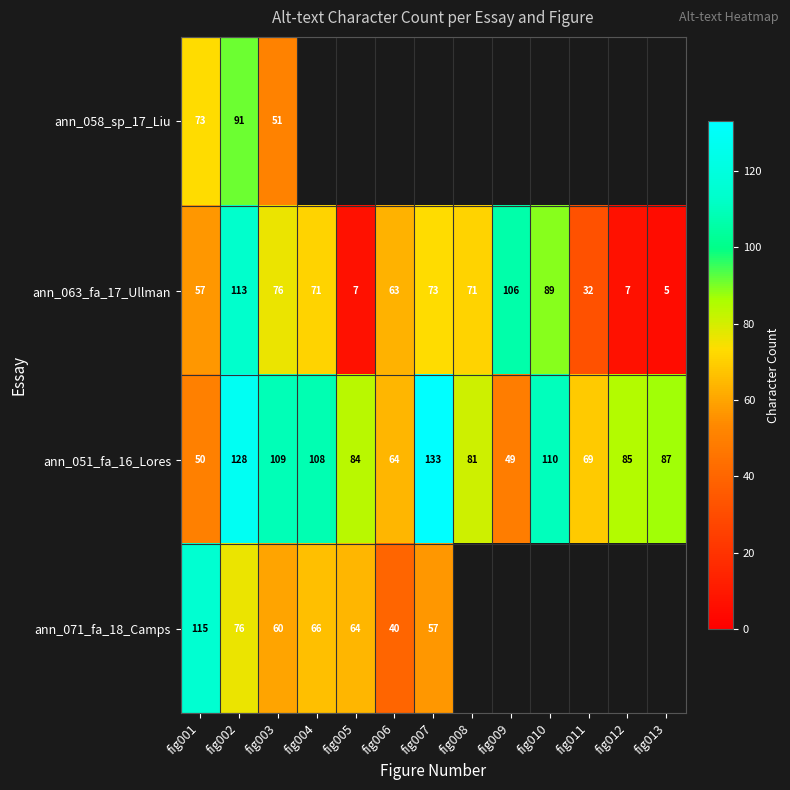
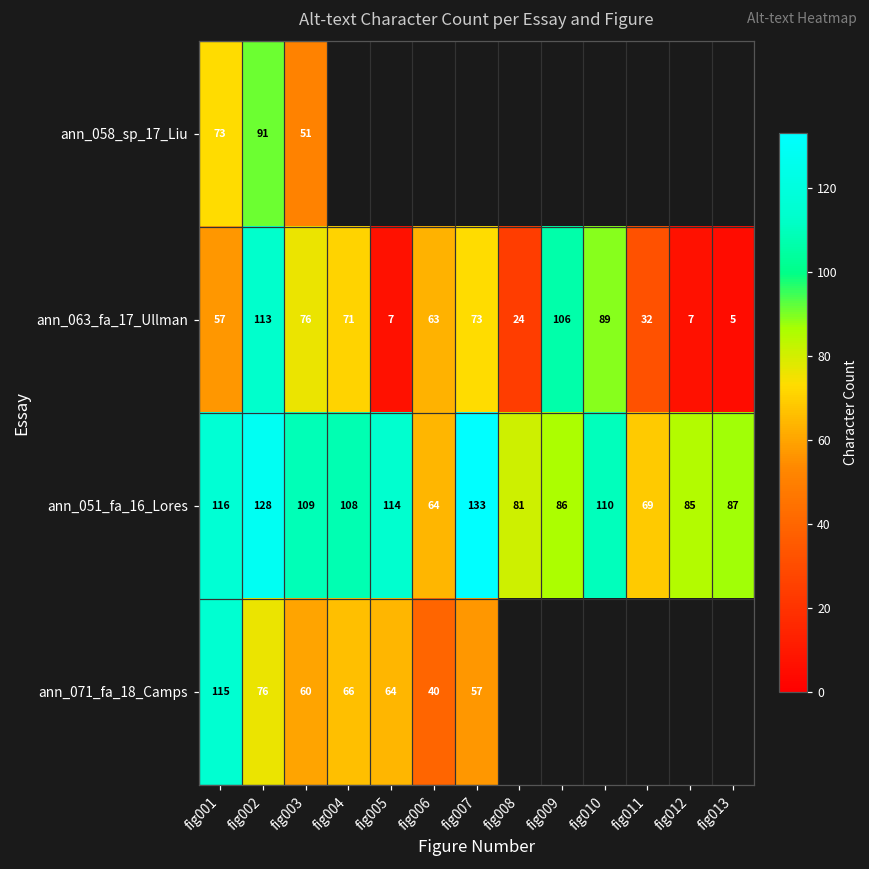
ann_063_fa_17_Ullman, fig008: 71 -> 24
ann_051_fa_16_Lores, fig001: 50 -> 116
ann_051_fa_16_Lores, fig005: 84 -> 114
ann_051_fa_16_Lores, fig009: 49 -> 86
